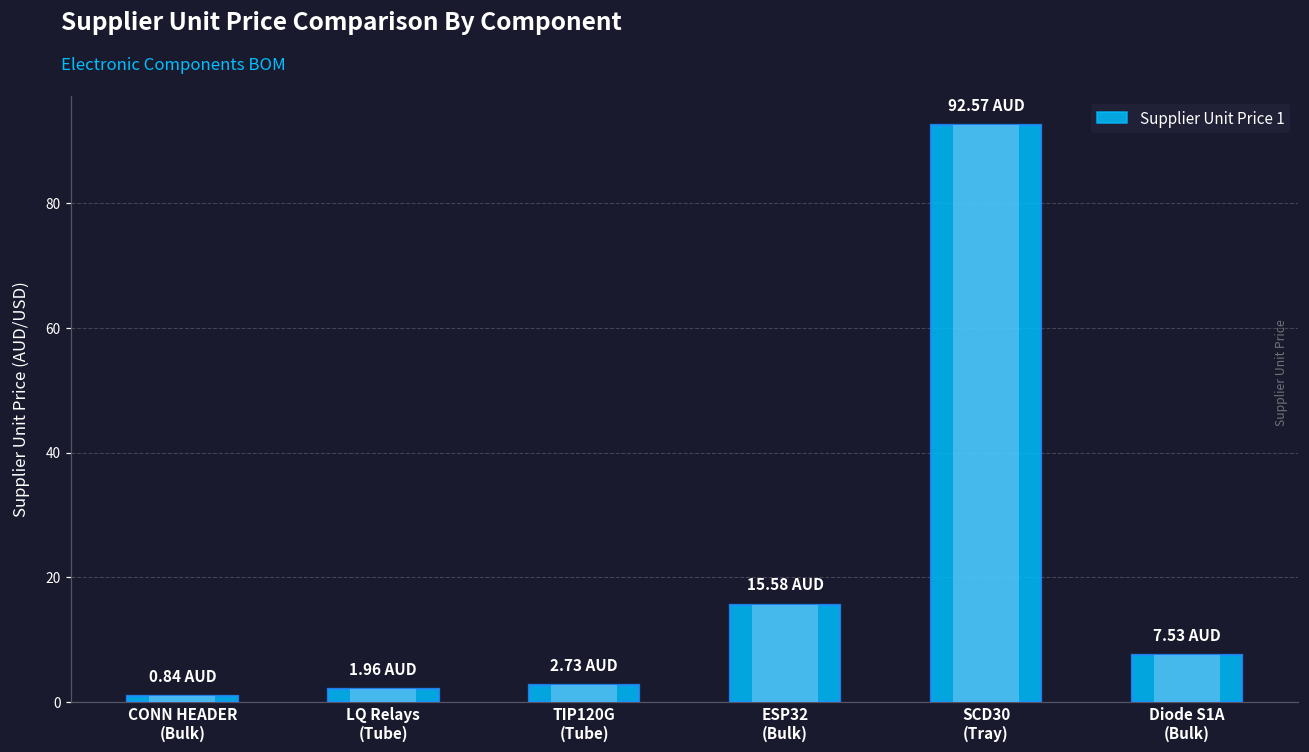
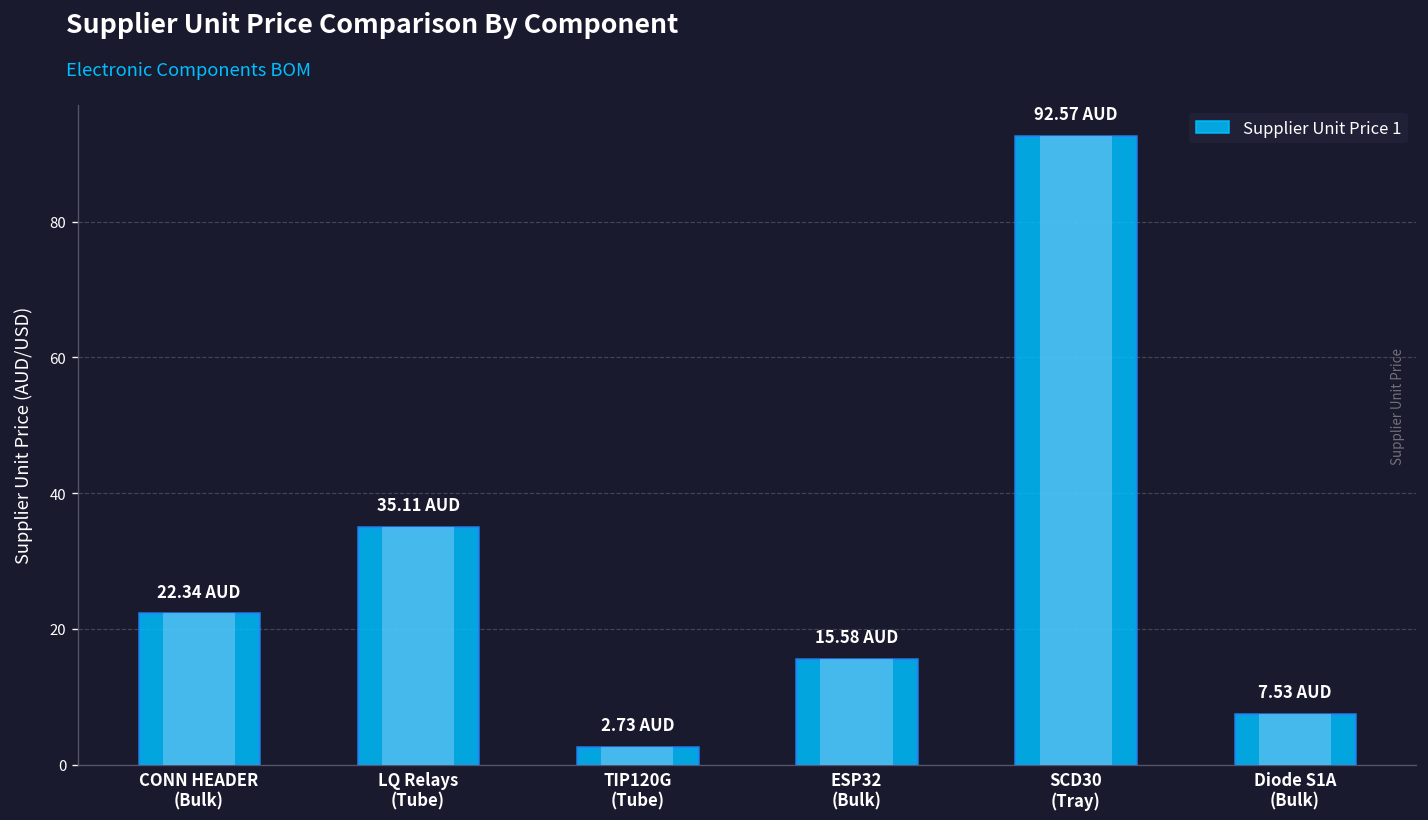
CONN HEADER (Bulk): 0.84 -> 22.34
LQ Relays (Tube): 1.96 -> 35.11
